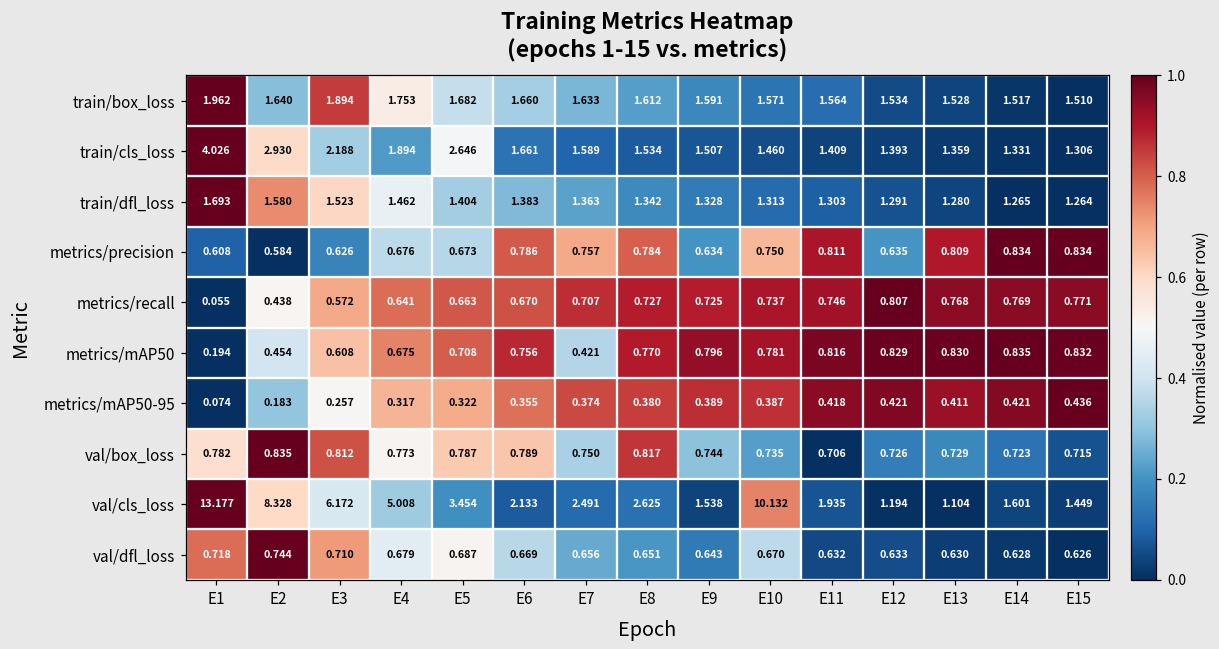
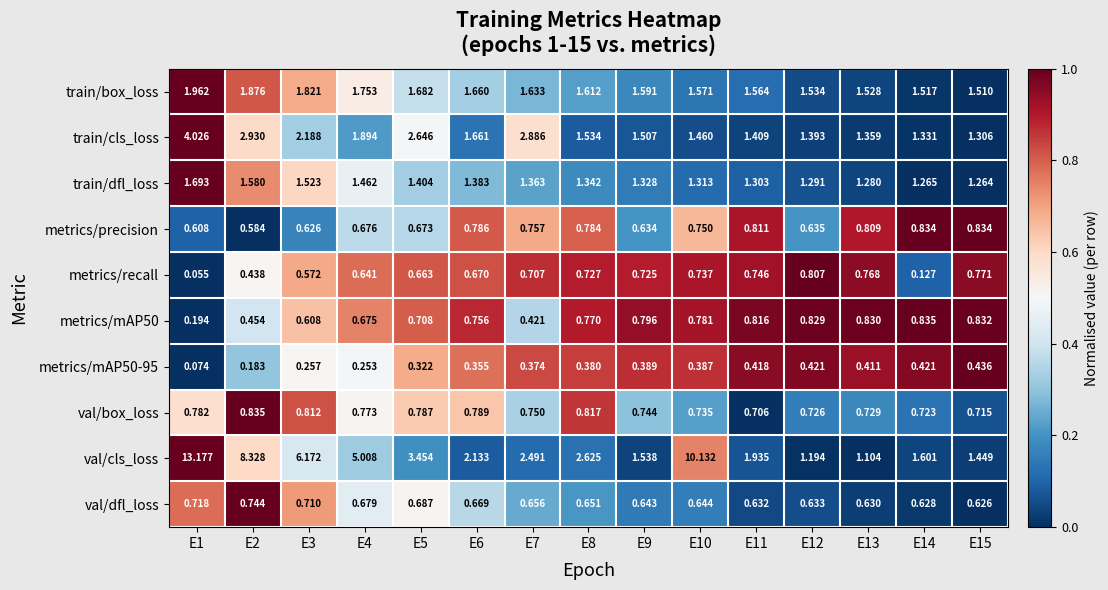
train/box_loss, E2: 1.640 -> 1.876
train/box_loss, E3: 1.894 -> 1.821
train/cls_loss, E7: 1.589 -> 2.886
metrics/recall, E14: 0.769 -> 0.127
metrics/mAP50-95, E4: 0.317 -> 0.253
val/dfl_loss, E10: 0.670 -> 0.644
